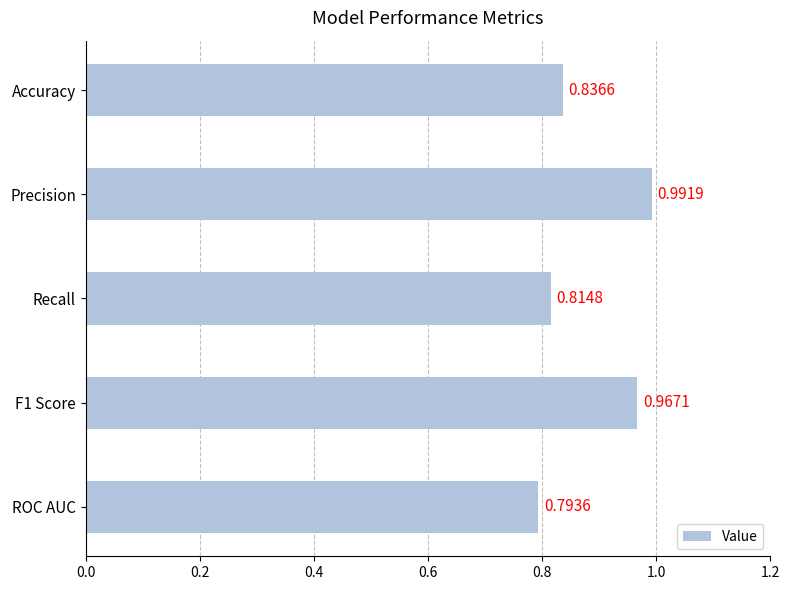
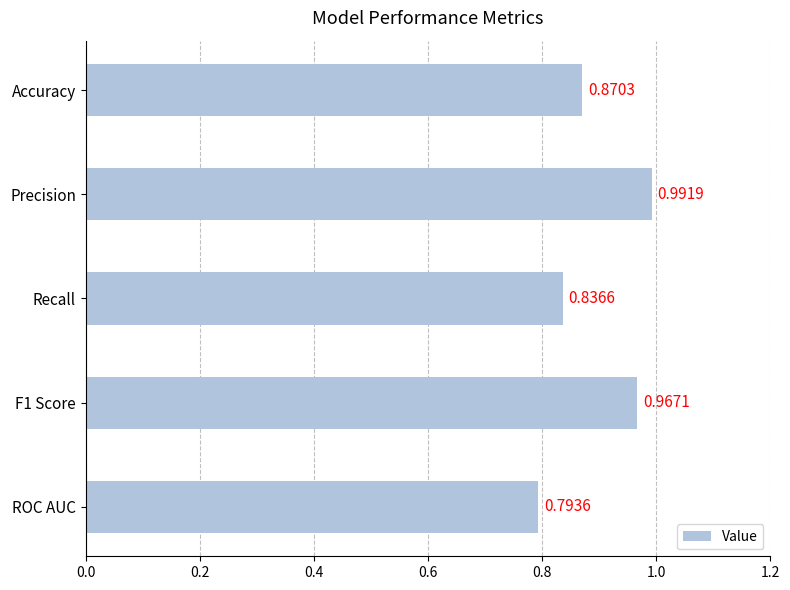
Accuracy: 0.8366 -> 0.8703
Recall: 0.8148 -> 0.8366
